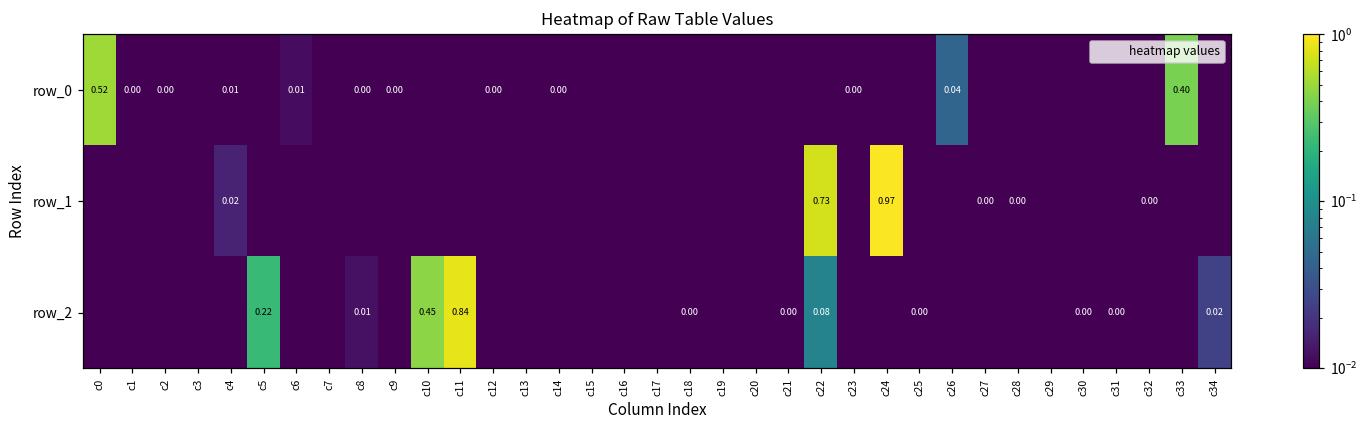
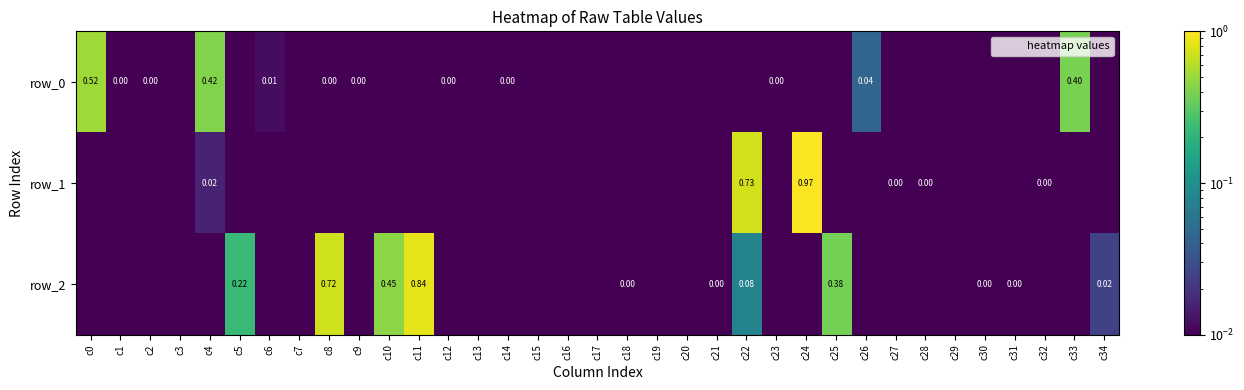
row_0, c4: 0.01 -> 0.42
row_2, c8: 0.01 -> 0.72
row_2, c25: 0.00 -> 0.38
